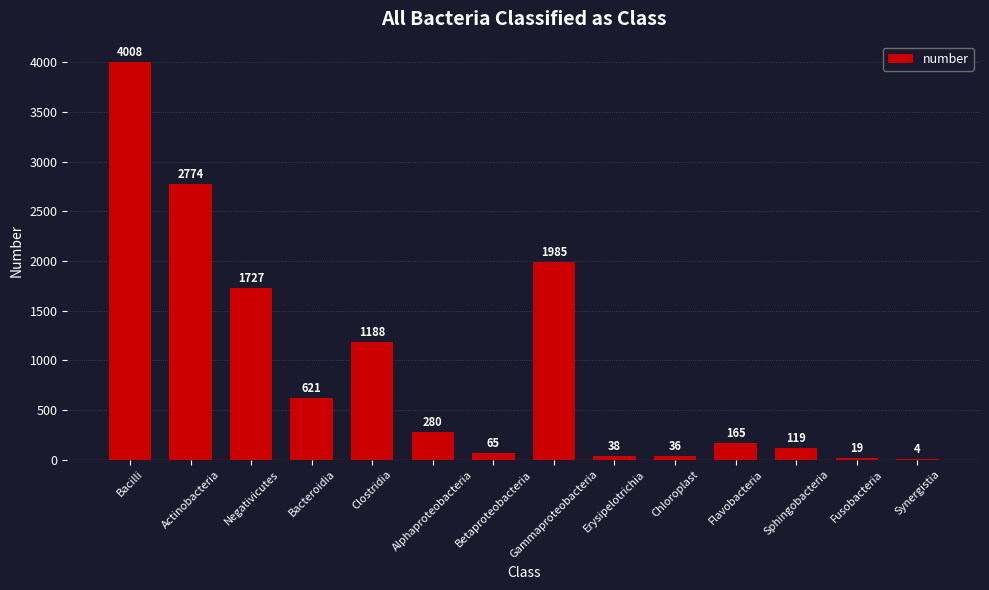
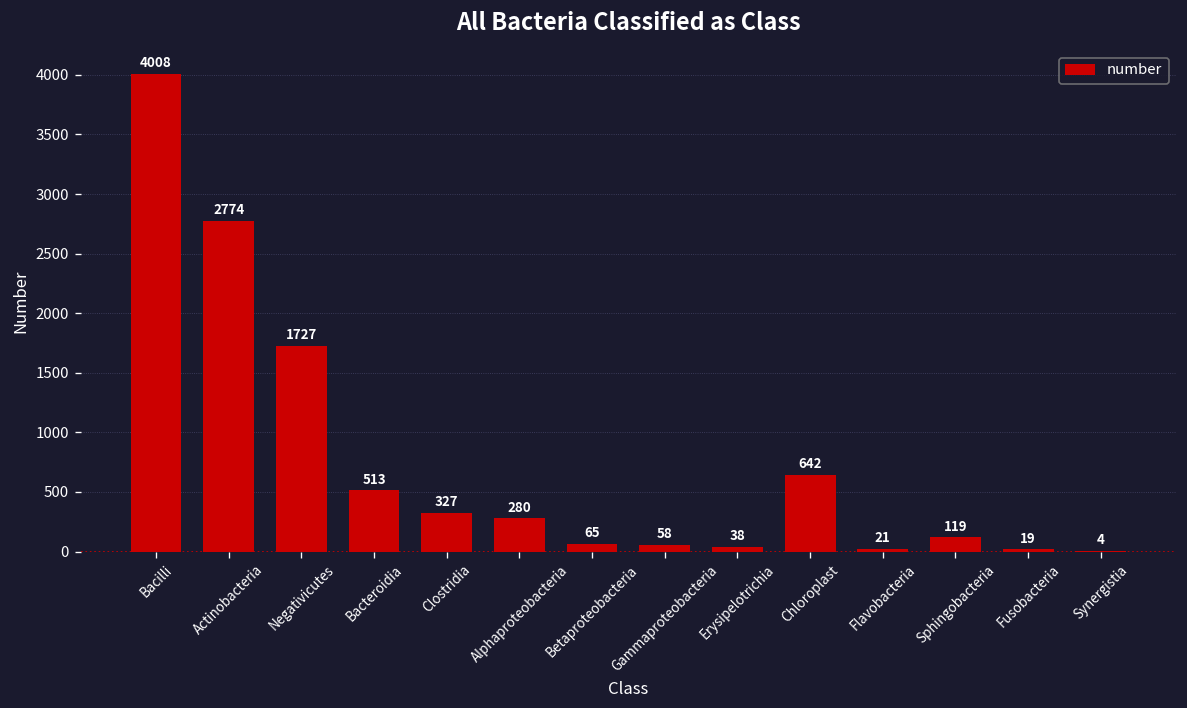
Bacteroidia: 621 -> 513
Clostridia: 1188 -> 327
Gammaproteobacteria: 1985 -> 58
Chloroplast: 36 -> 642
Flavobacteria: 165 -> 21
